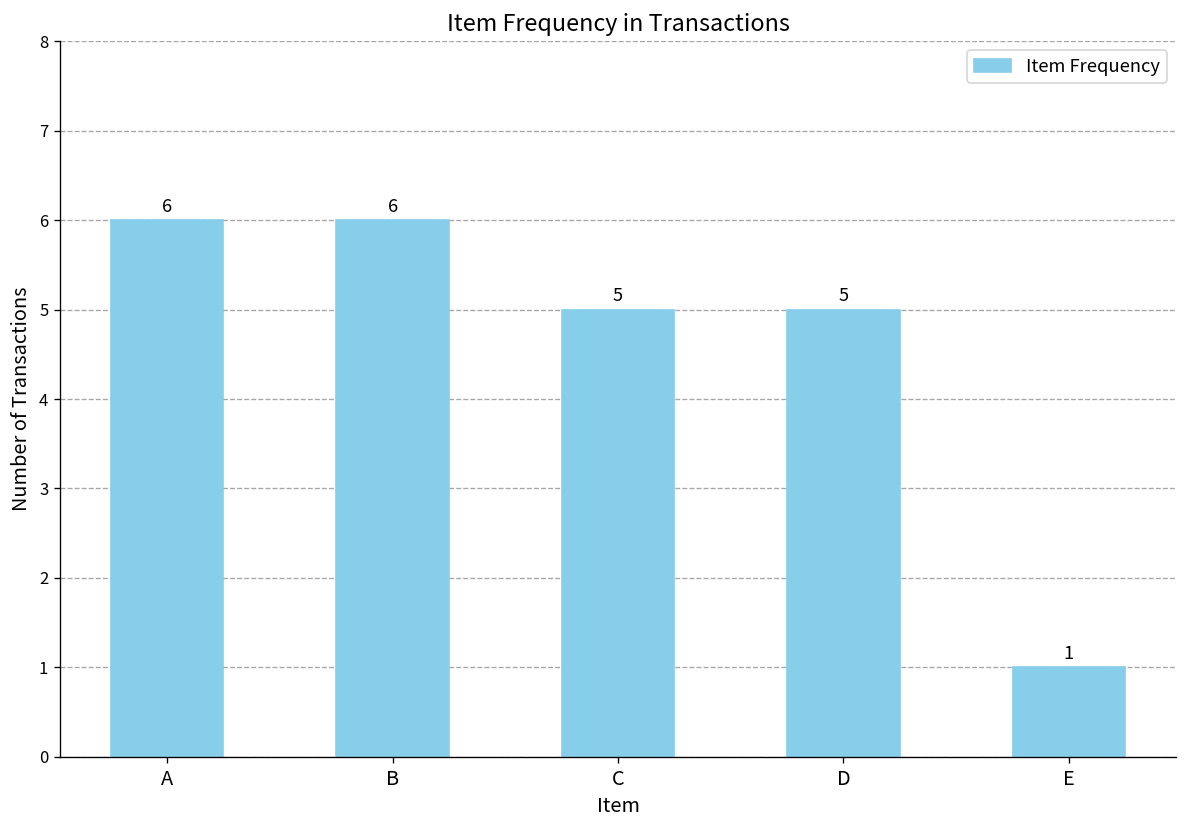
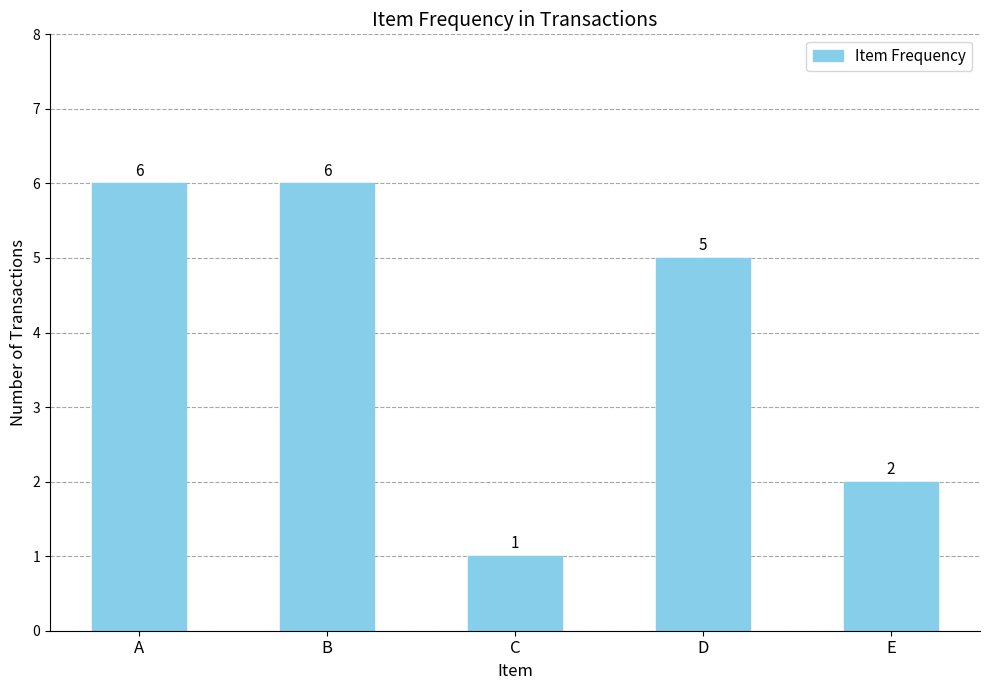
C: 5 -> 1
E: 1 -> 2
